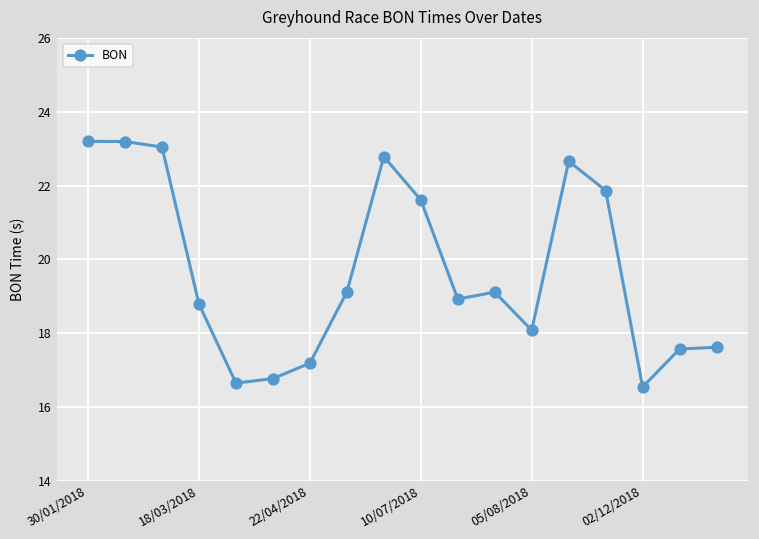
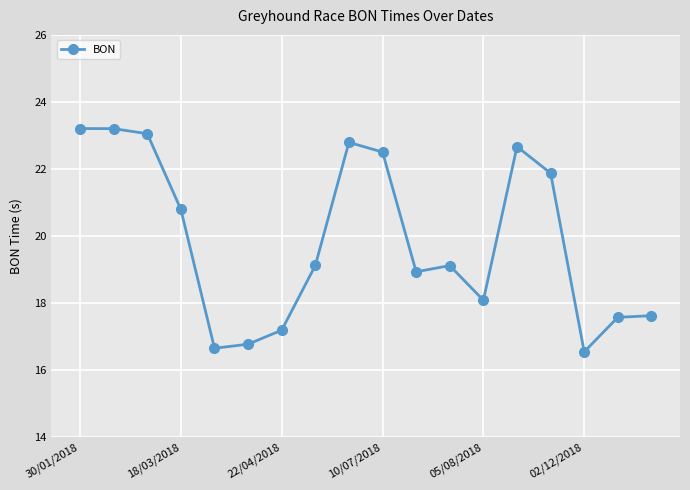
18/03/2018: 18.8 -> 20.8
10/07/2018: 21.6 -> 22.5
